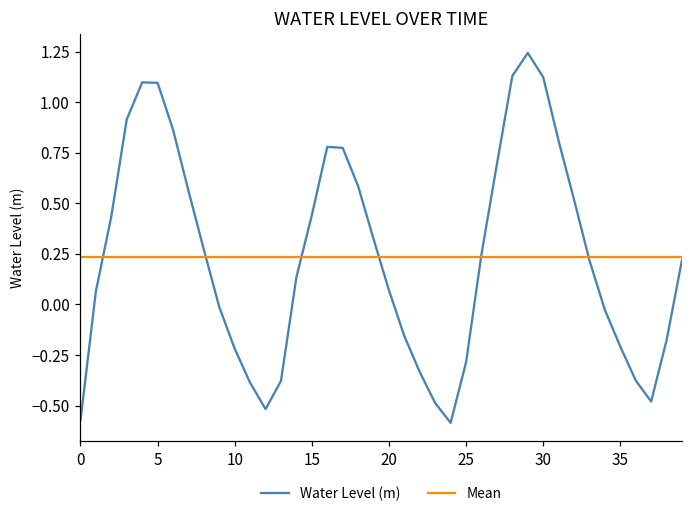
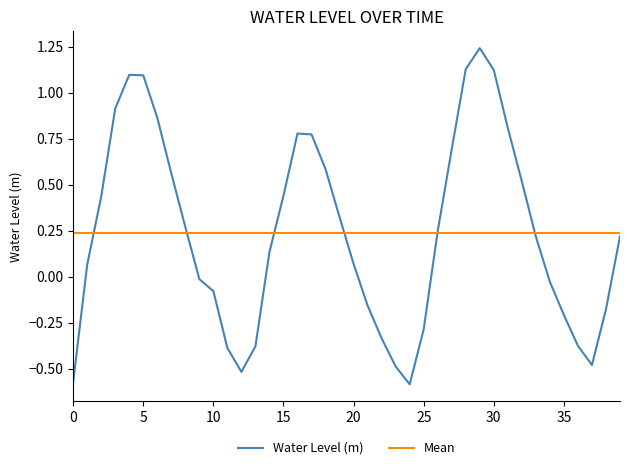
10: -0.22 -> -0.08
